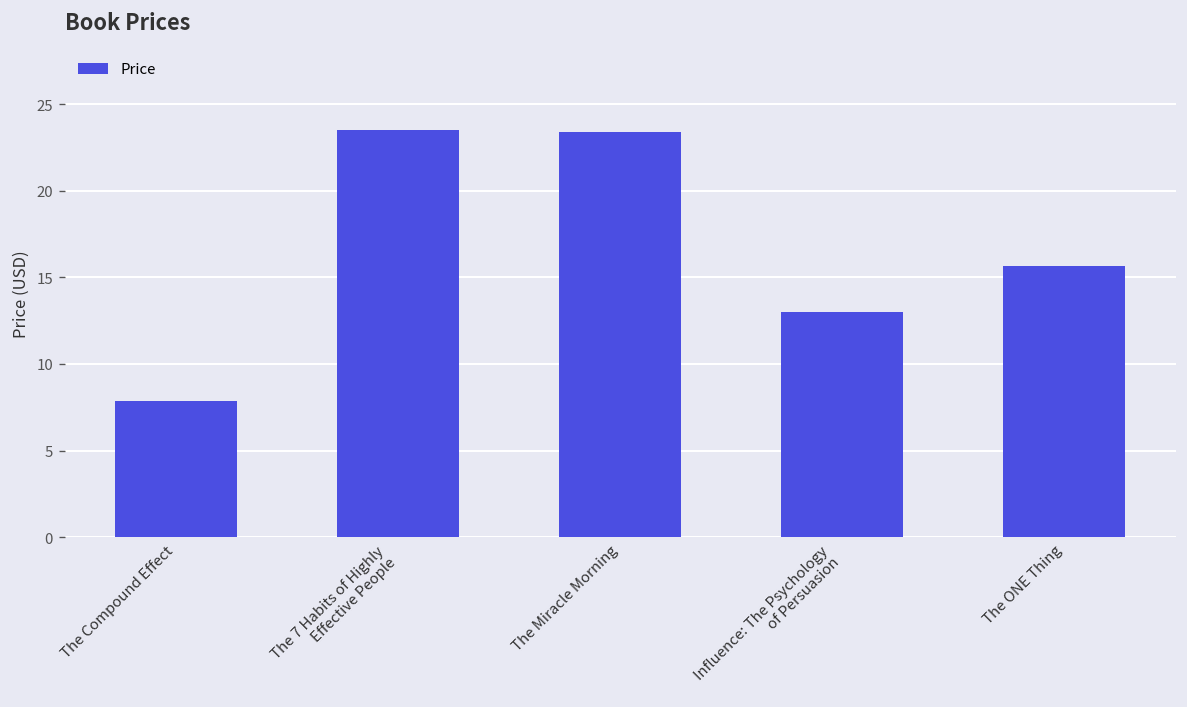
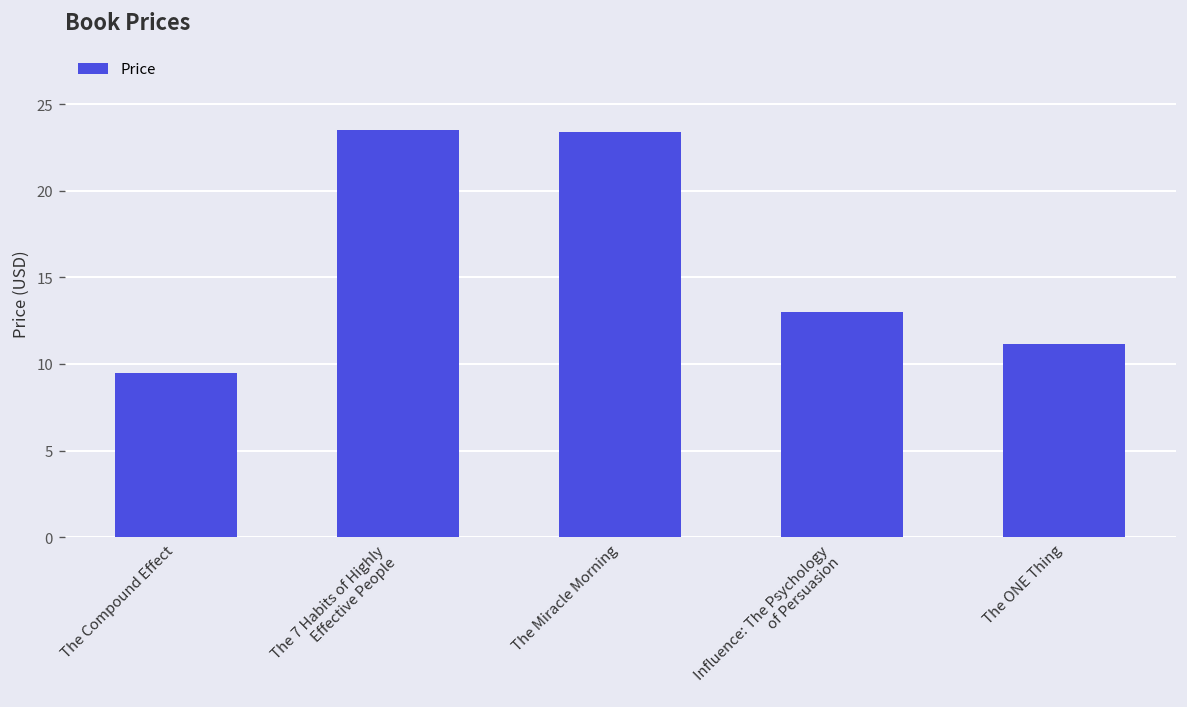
The Compound Effect: 7.9 -> 9.5
The ONE Thing: 15.6 -> 11.2
